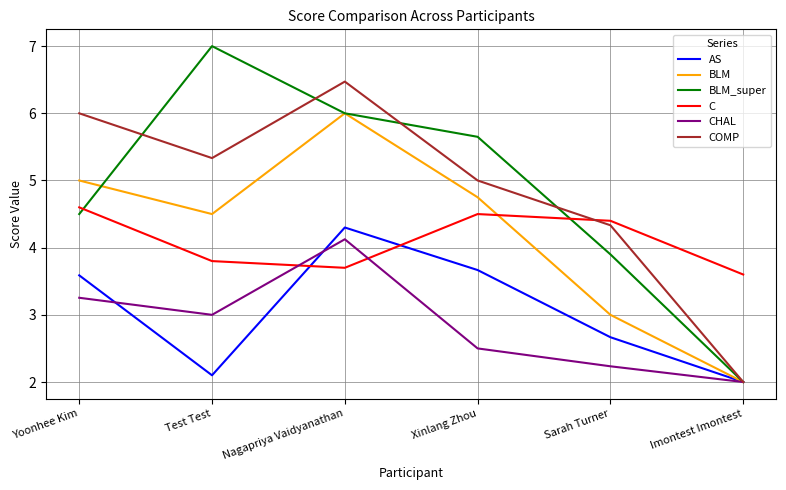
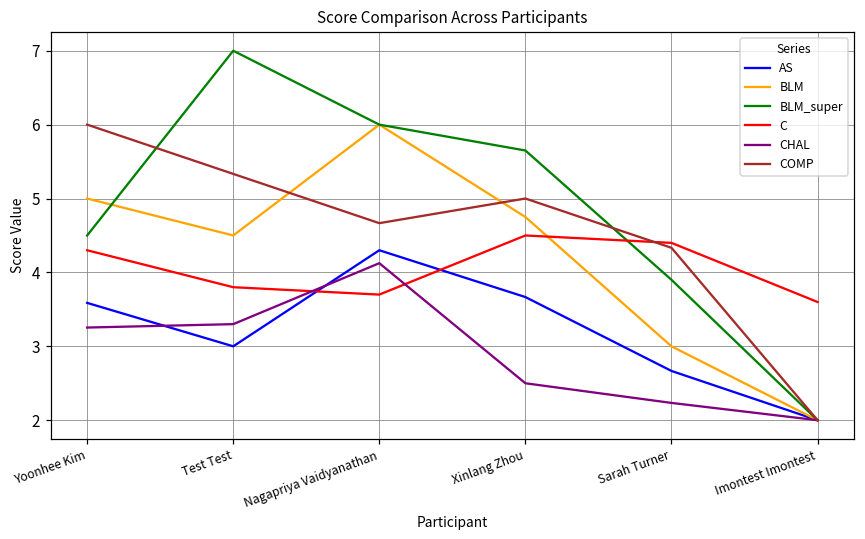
C, Yoonhee Kim: 4.6 -> 4.3
AS, Test Test: 2.1 -> 3.0
CHAL, Test Test: 3.0 -> 3.3
COMP, Nagapriya Vaidyanathan: 6.5 -> 4.7
